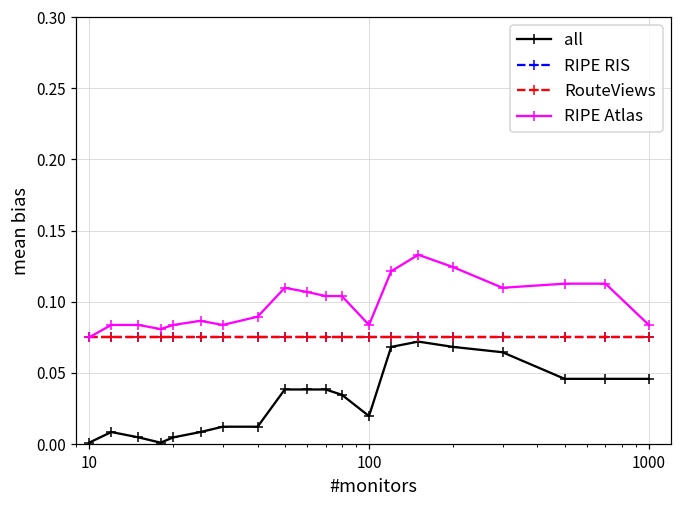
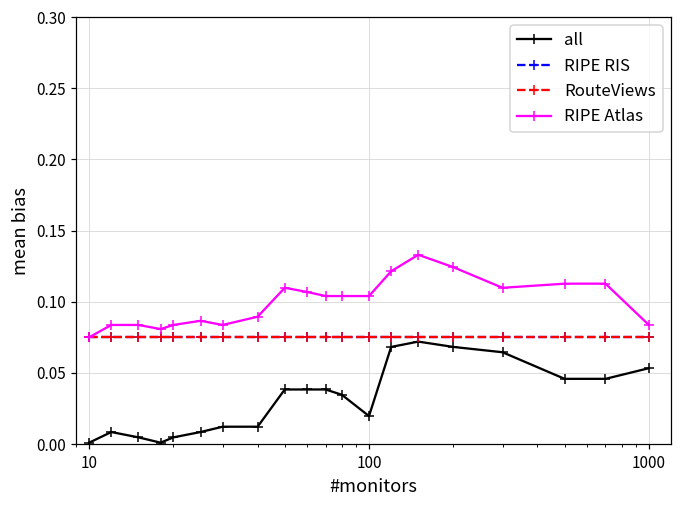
RIPE Atlas, 100: 0.084 -> 0.104
all, 1000: 0.046 -> 0.053
